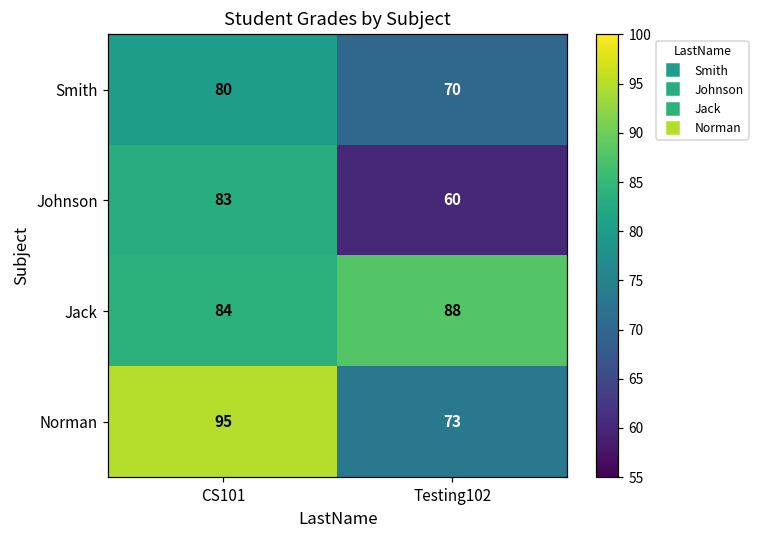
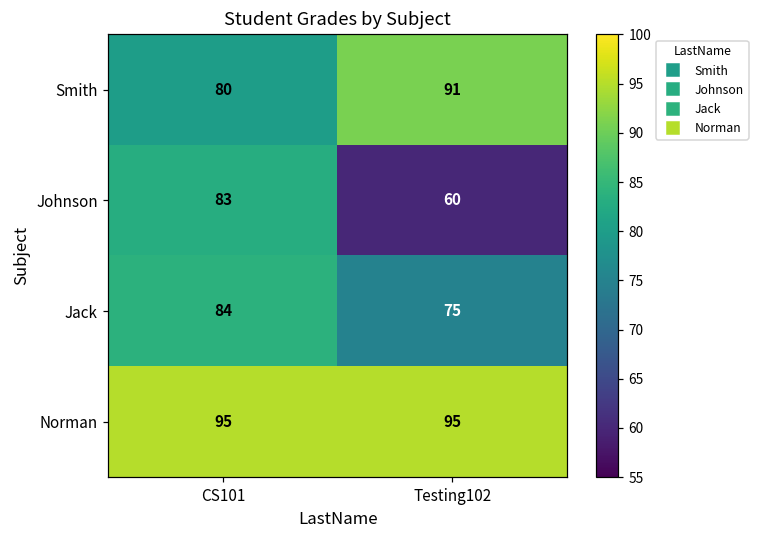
Smith, Testing102: 70 -> 91
Jack, Testing102: 88 -> 75
Norman, Testing102: 73 -> 95
